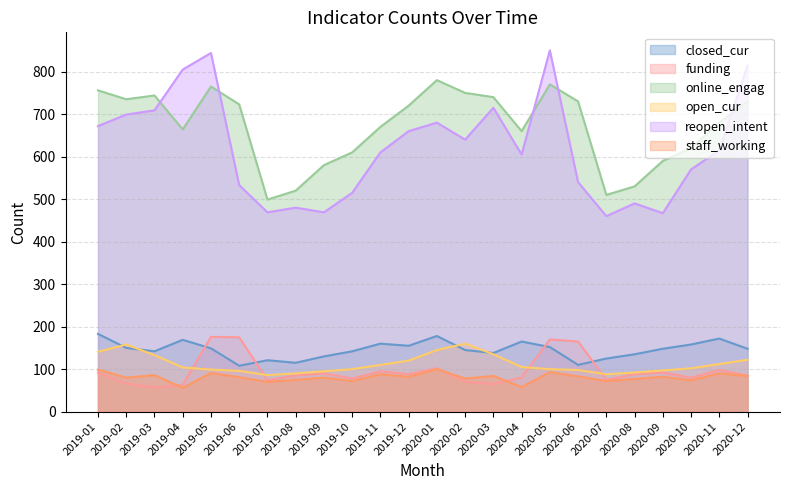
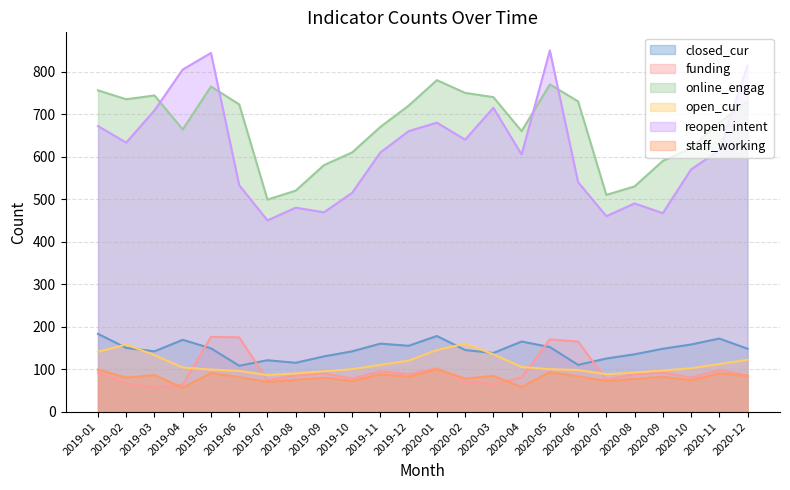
reopen_intent, 2019-02: 700 -> 630
reopen_intent, 2019-07: 470 -> 450
